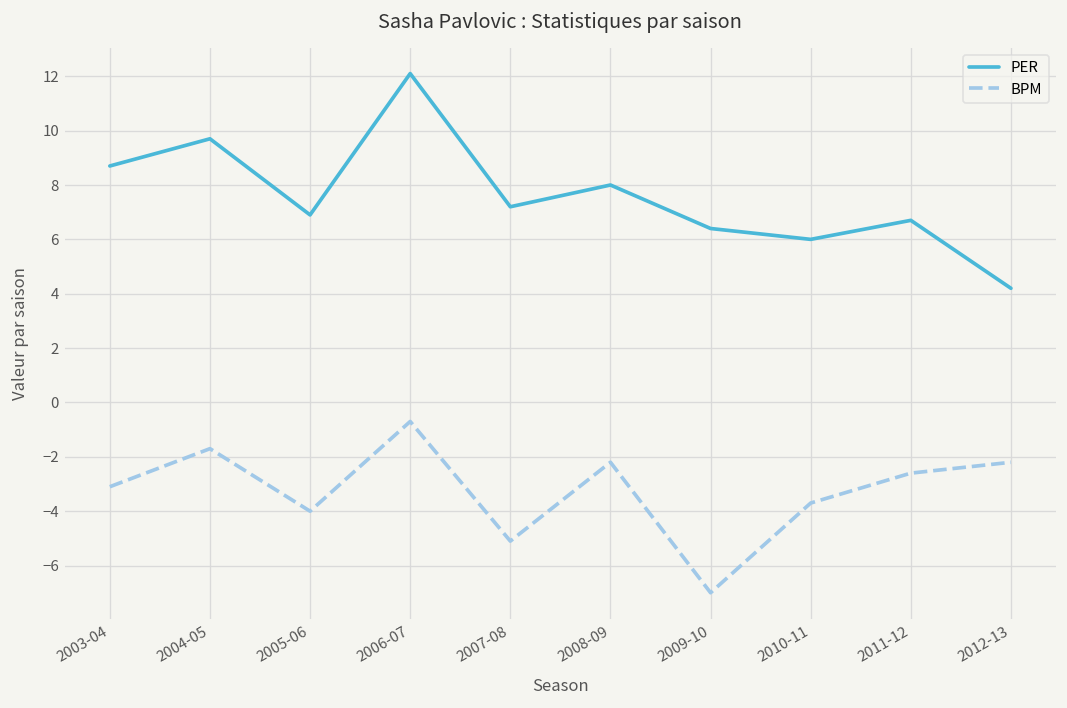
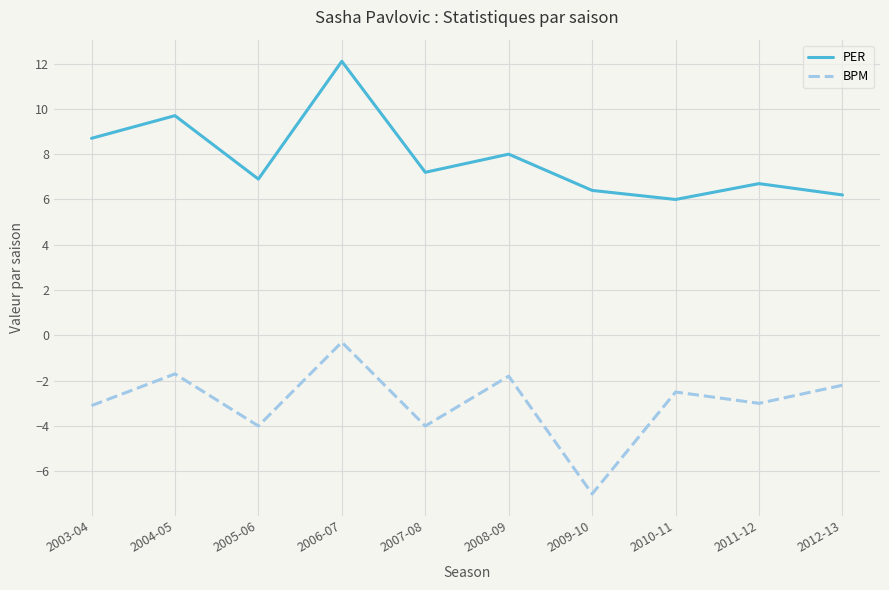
BPM, 2006-07: -0.7 -> -0.3
BPM, 2007-08: -5.1 -> -4.0
BPM, 2008-09: -2.2 -> -1.8
BPM, 2010-11: -3.7 -> -2.5
BPM, 2011-12: -2.6 -> -3.0
PER, 2012-13: 4.2 -> 6.2
